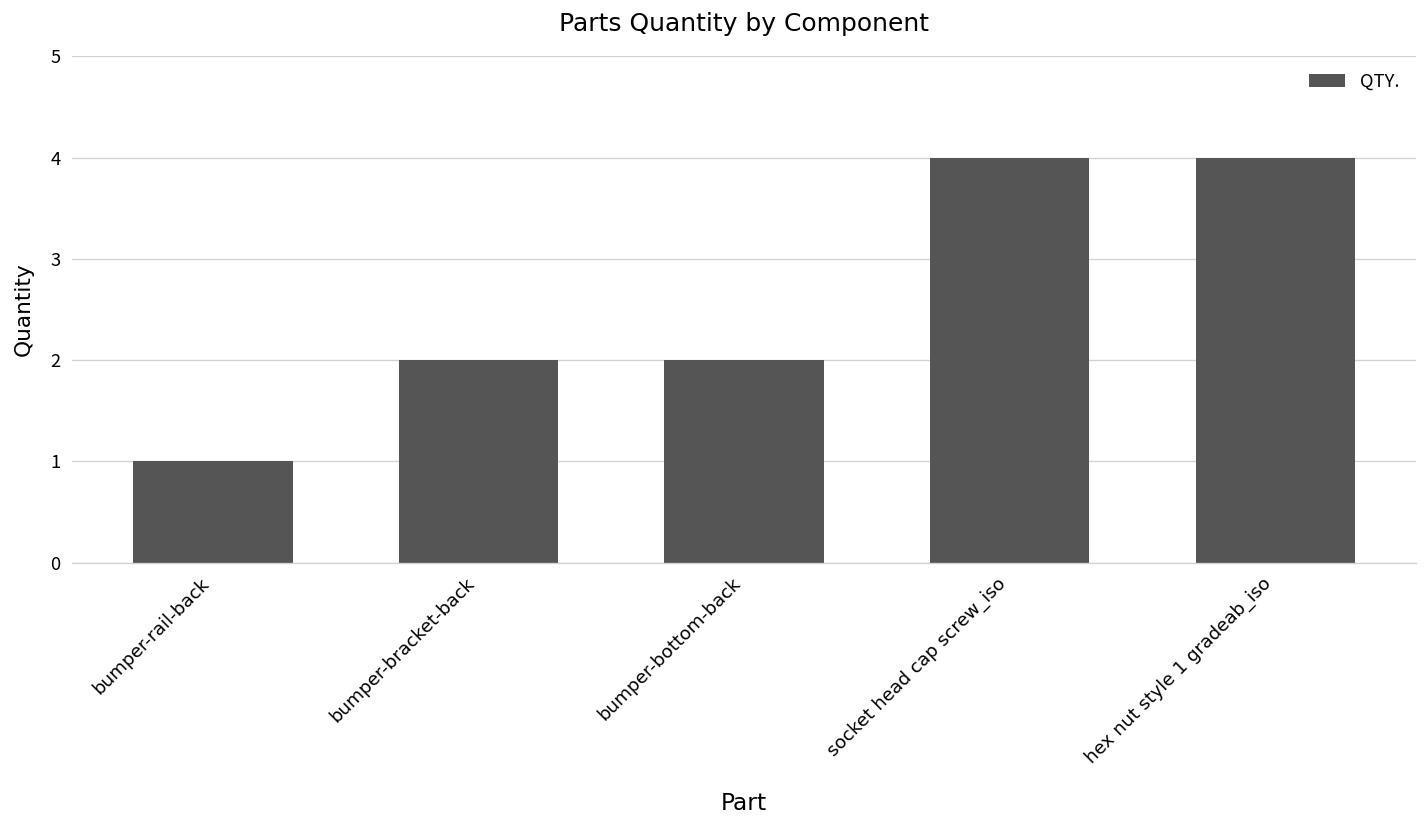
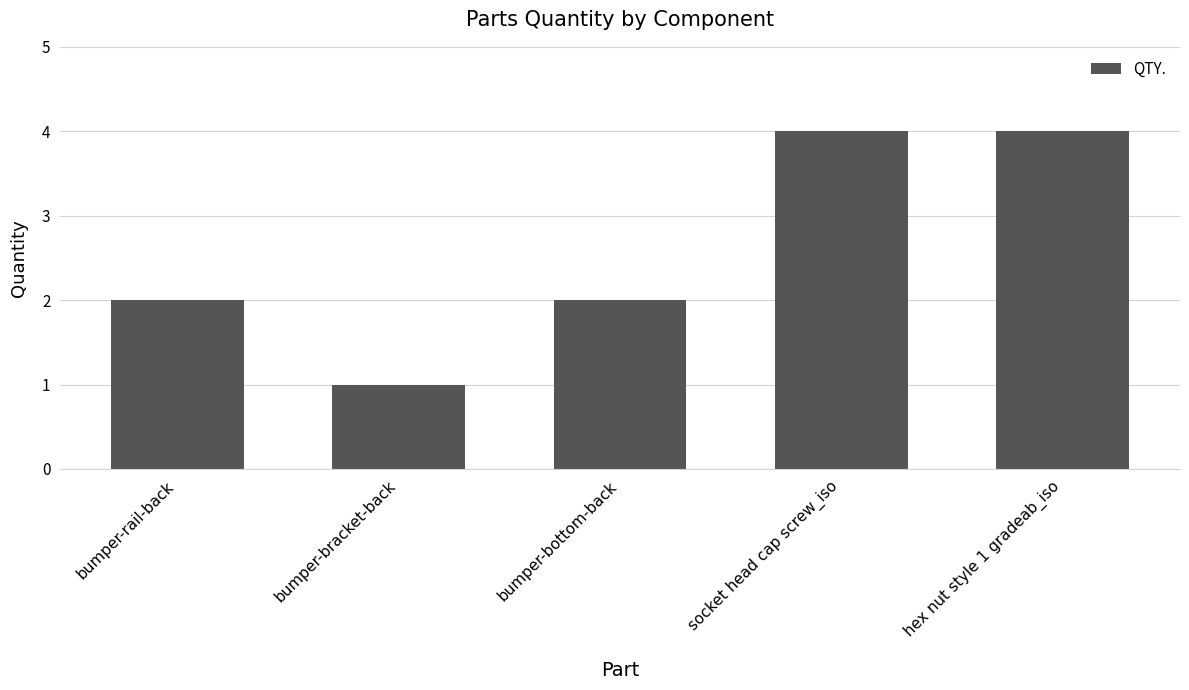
bumper-rail-back: 1 -> 2
bumper-bracket-back: 2 -> 1
